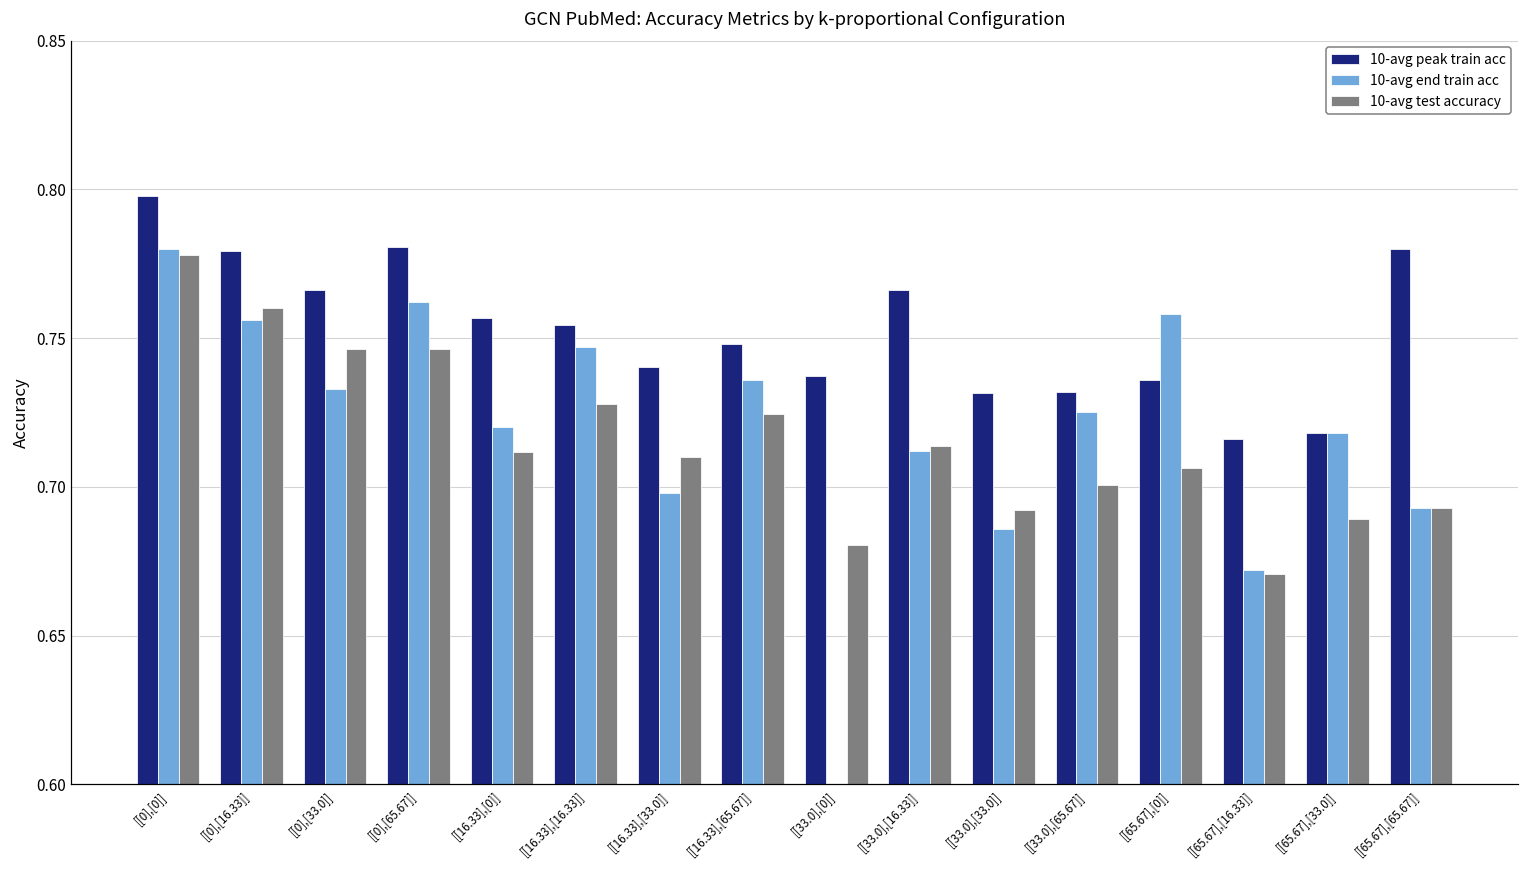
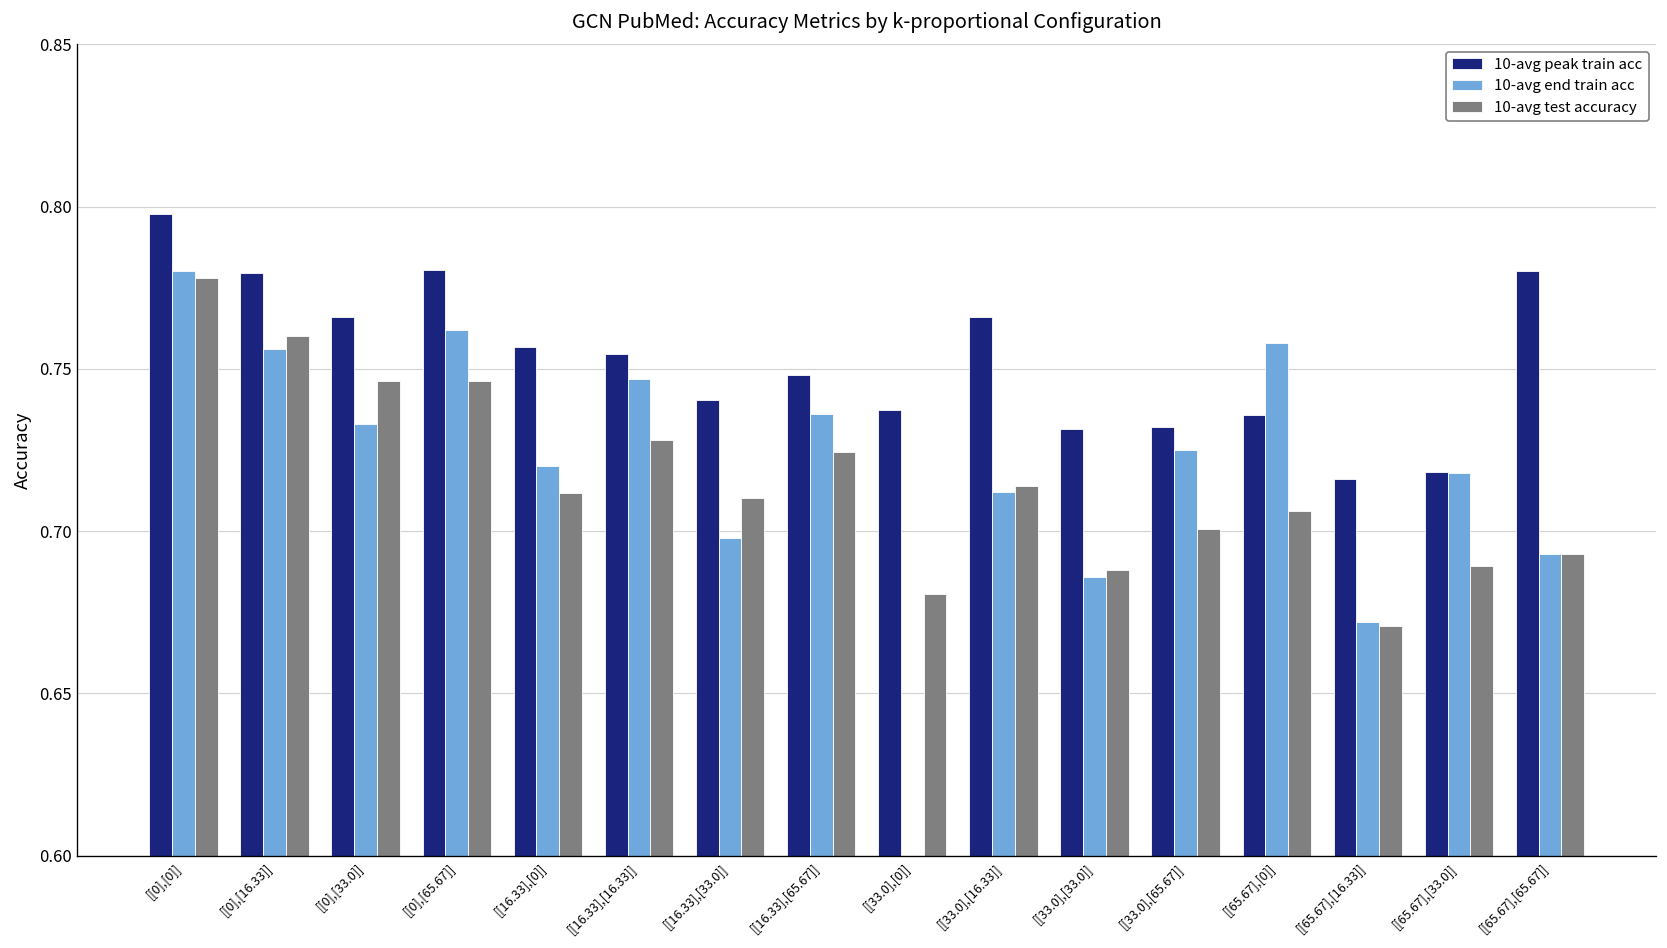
10-avg test accuracy, [[33.0],[33.0]]: 0.692 -> 0.688
